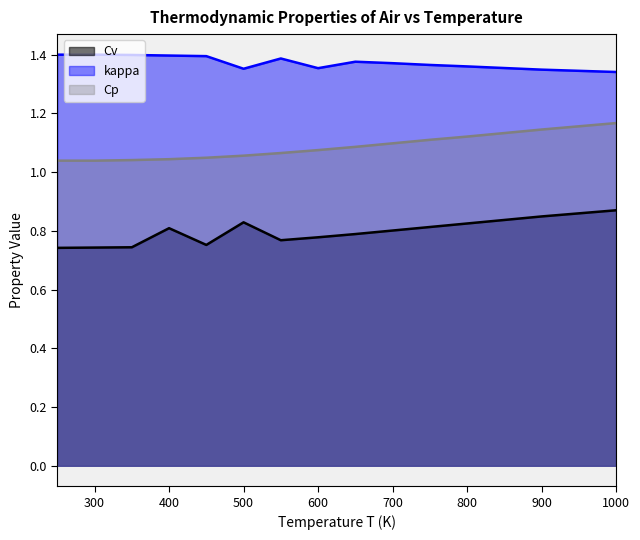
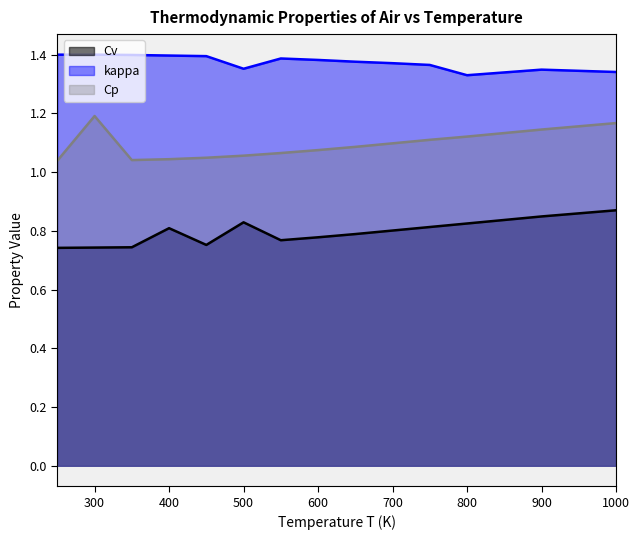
Cp, 300: 1.04 -> 1.19
kappa, 600: 1.35 -> 1.38
kappa, 800: 1.36 -> 1.33
